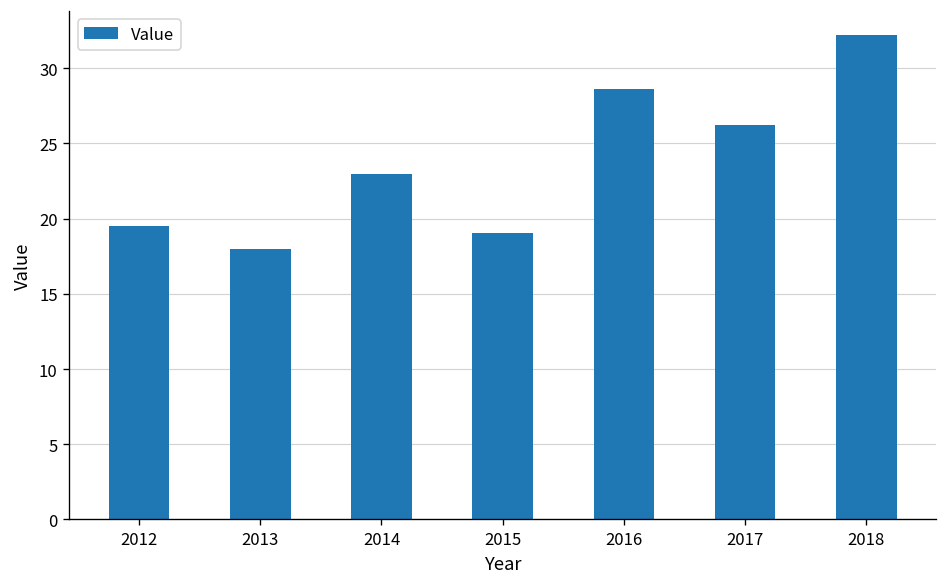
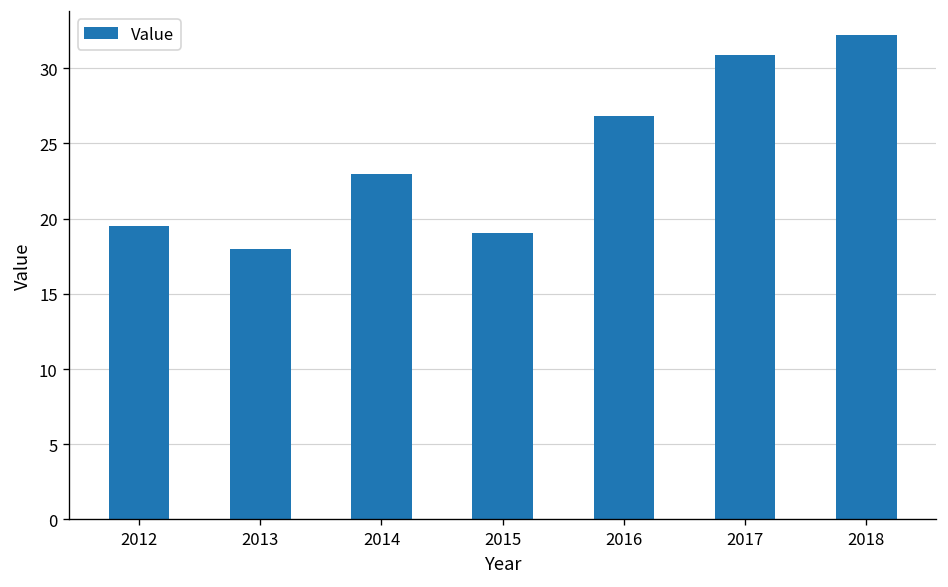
2016: 28.6 -> 26.8
2017: 26.2 -> 30.9
